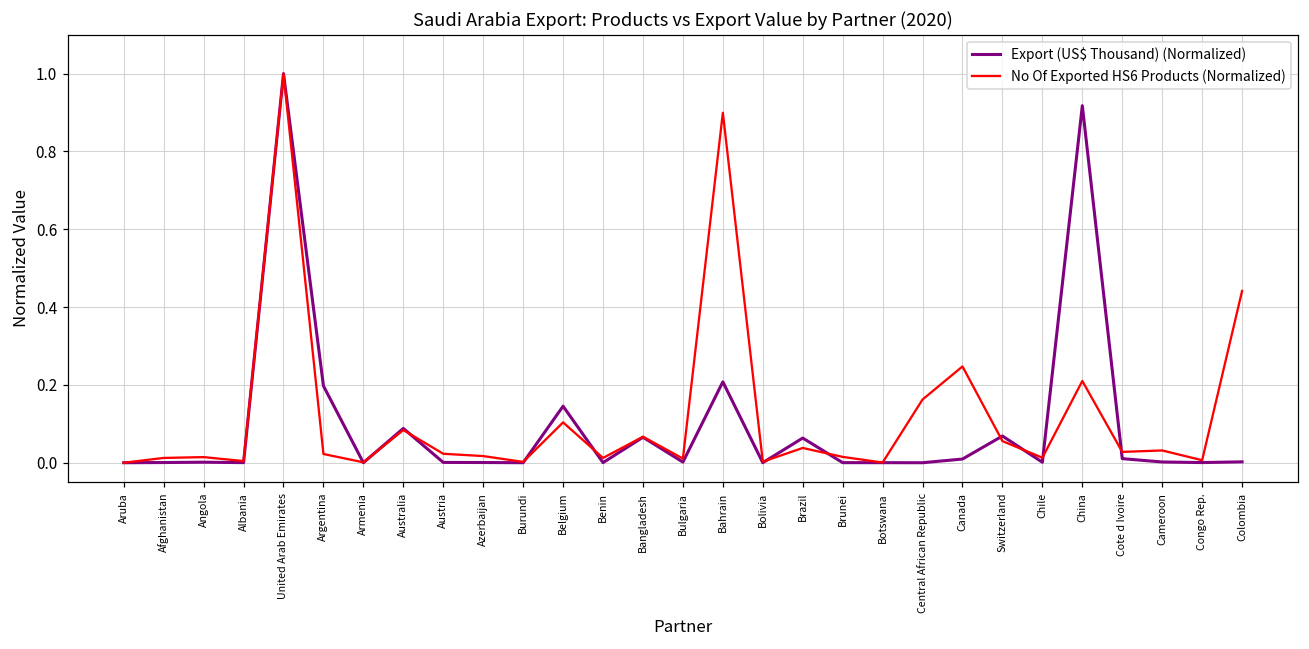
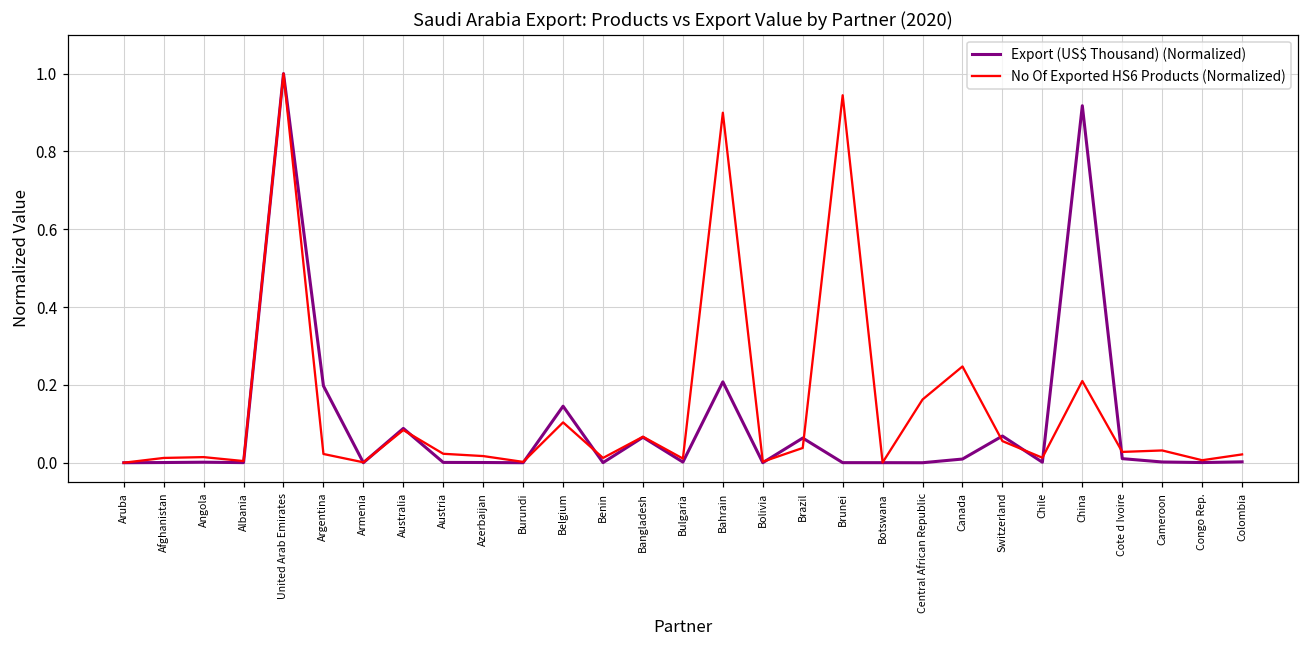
No Of Exported HS6 Products (Normalized), Brunei: 0.01 -> 0.94
No Of Exported HS6 Products (Normalized), Colombia: 0.44 -> 0.02
